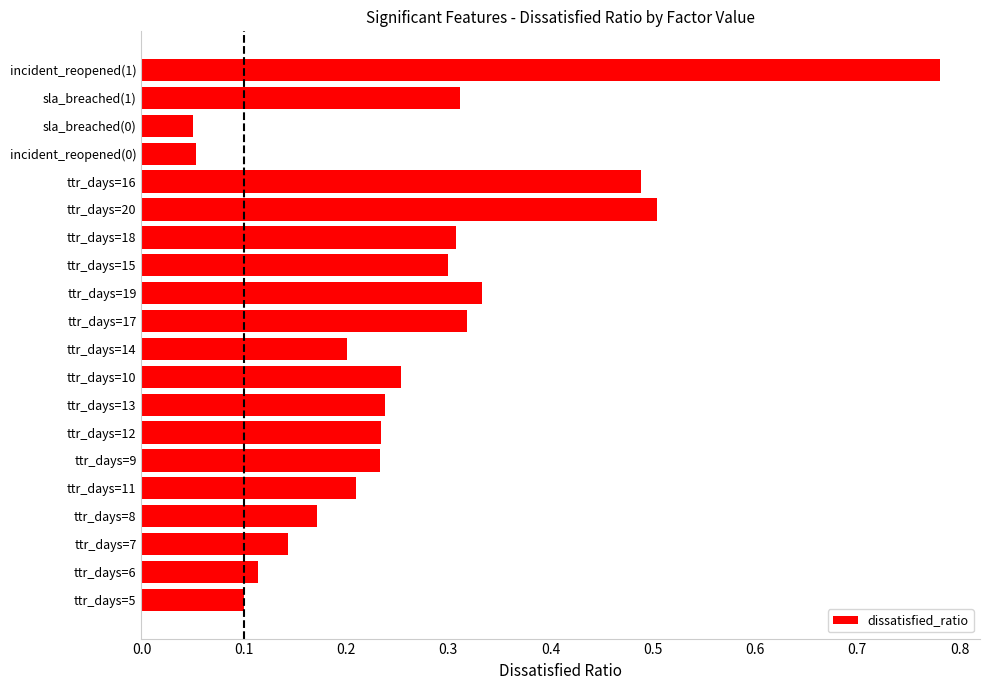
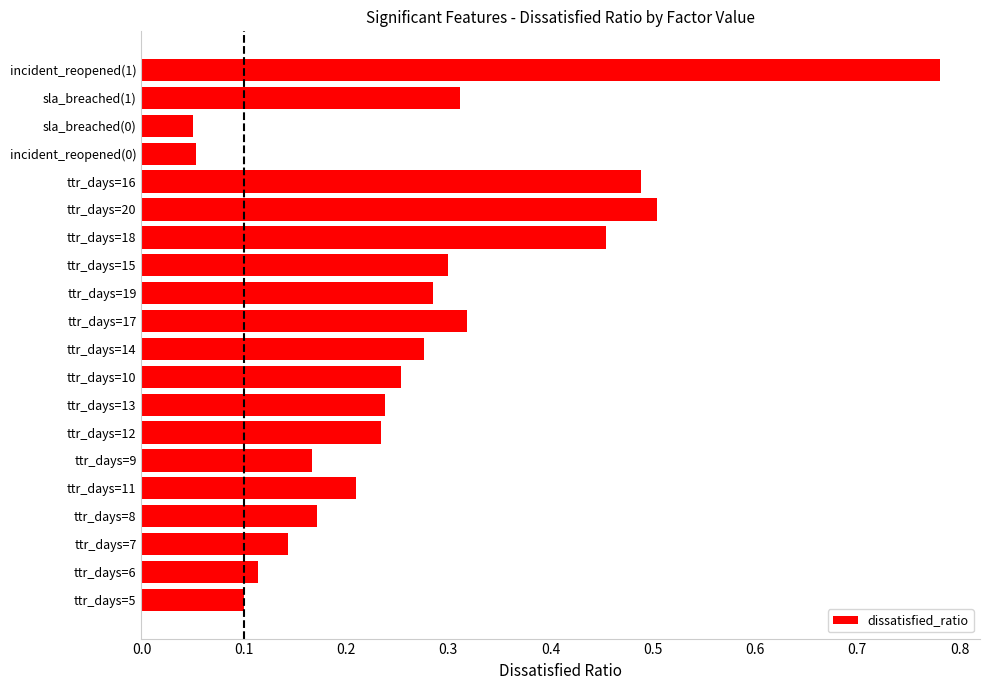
ttr_days=18: 0.307 -> 0.455
ttr_days=19: 0.333 -> 0.285
ttr_days=14: 0.201 -> 0.277
ttr_days=9: 0.233 -> 0.167
